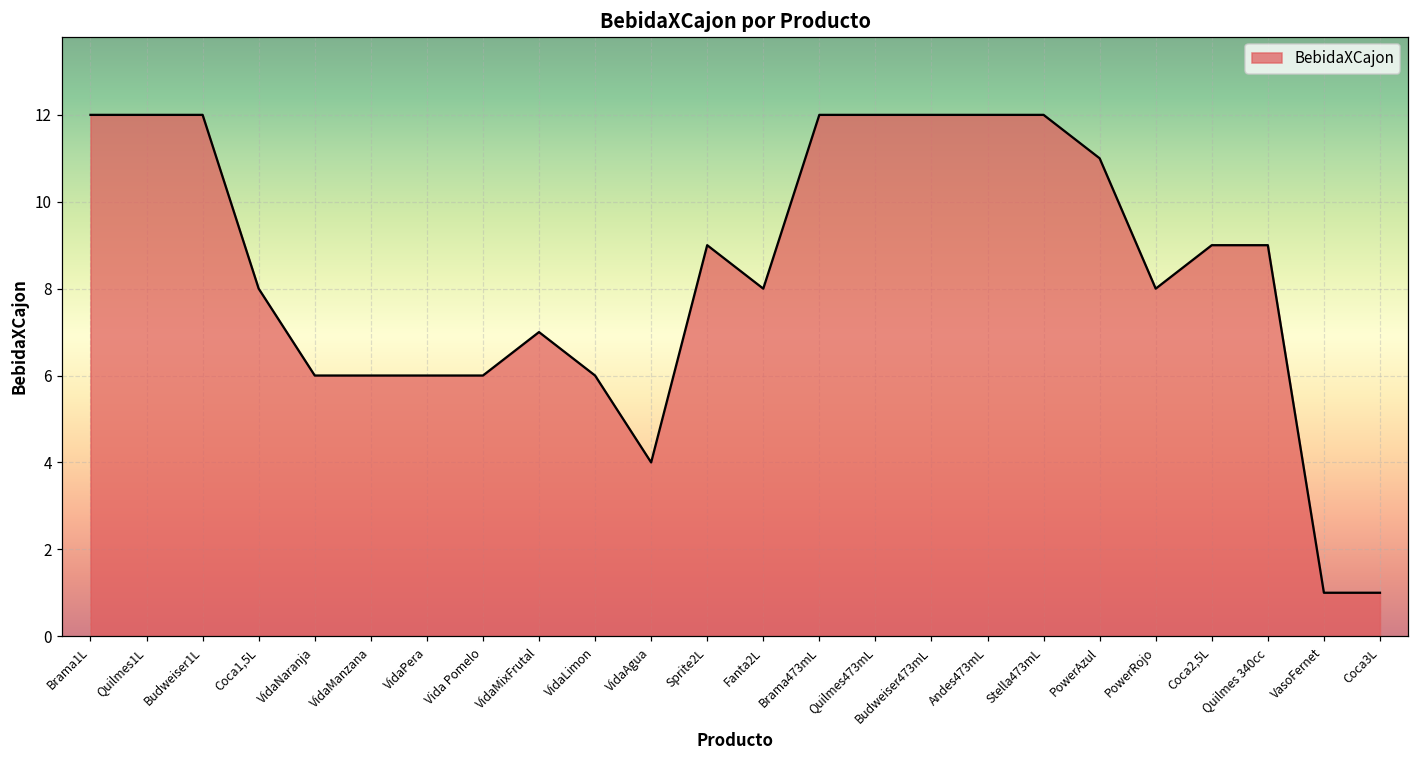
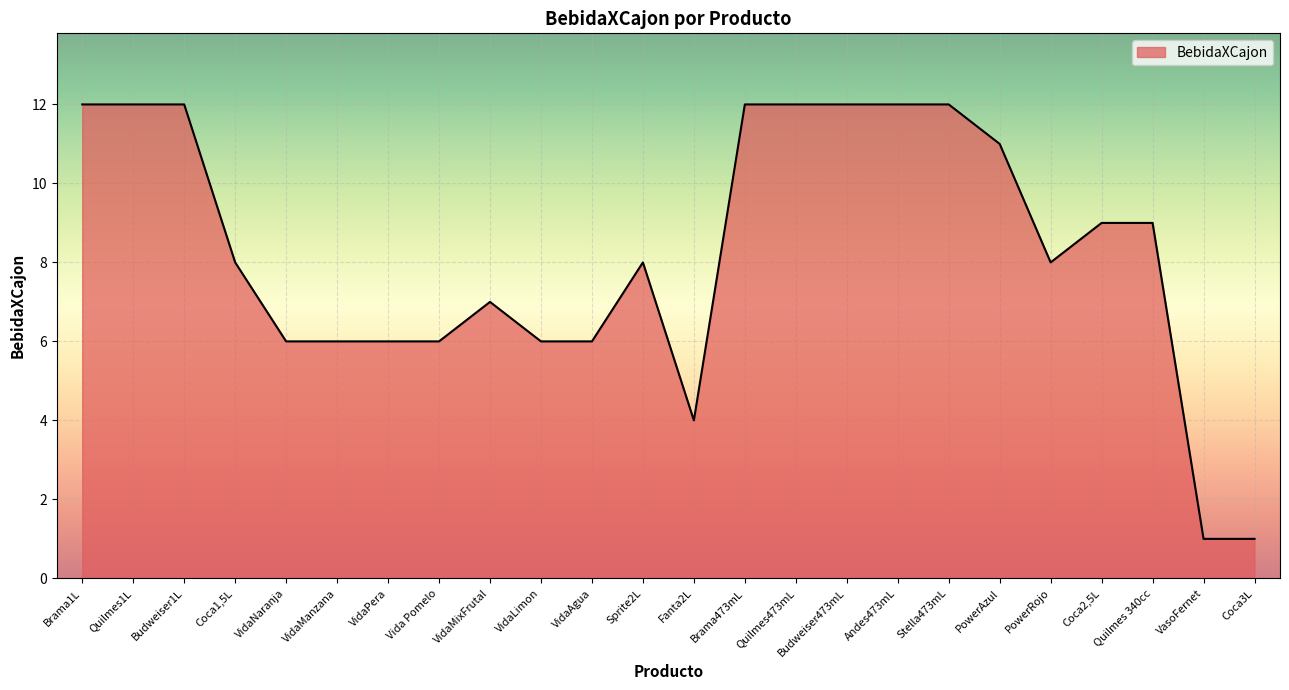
VidaAgua: 4 -> 6
Sprite2L: 9 -> 8
Fanta2L: 8 -> 4
